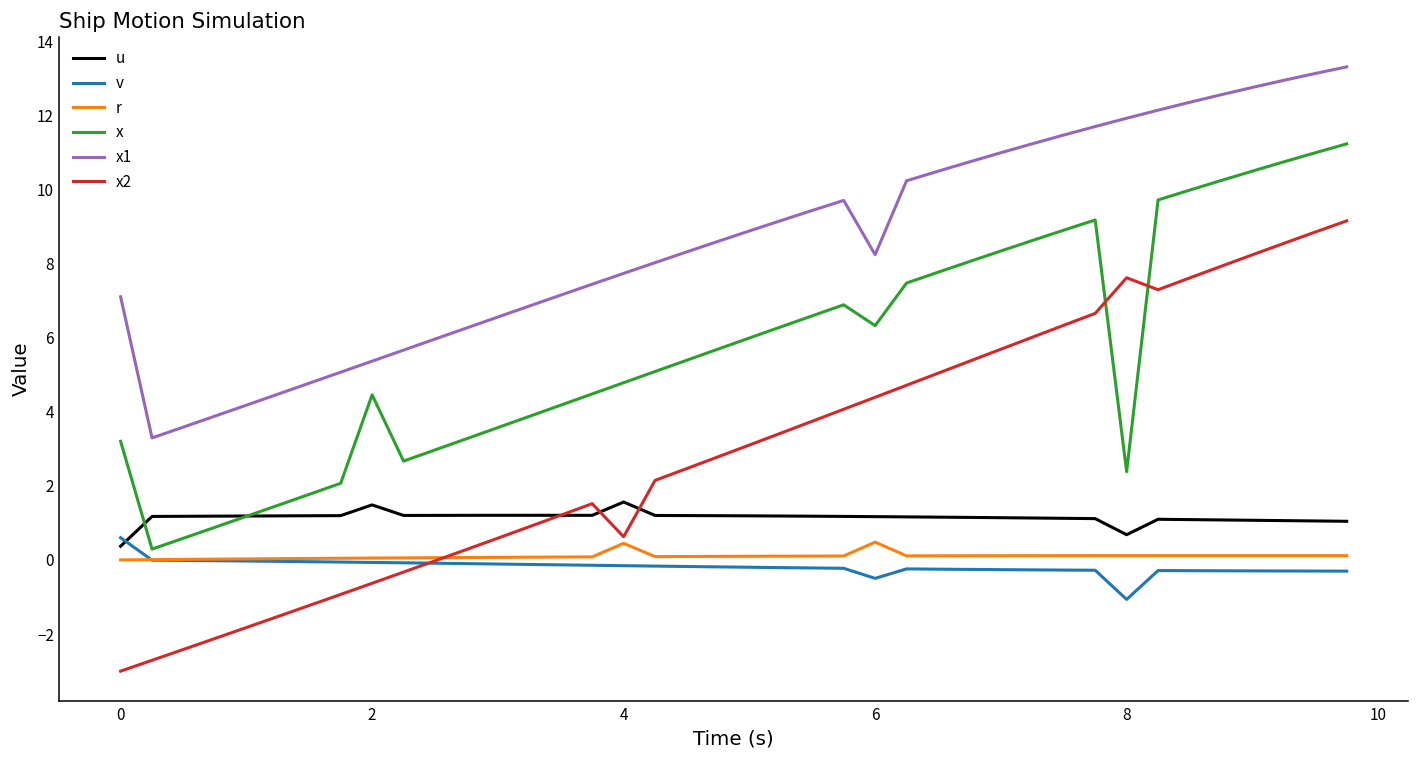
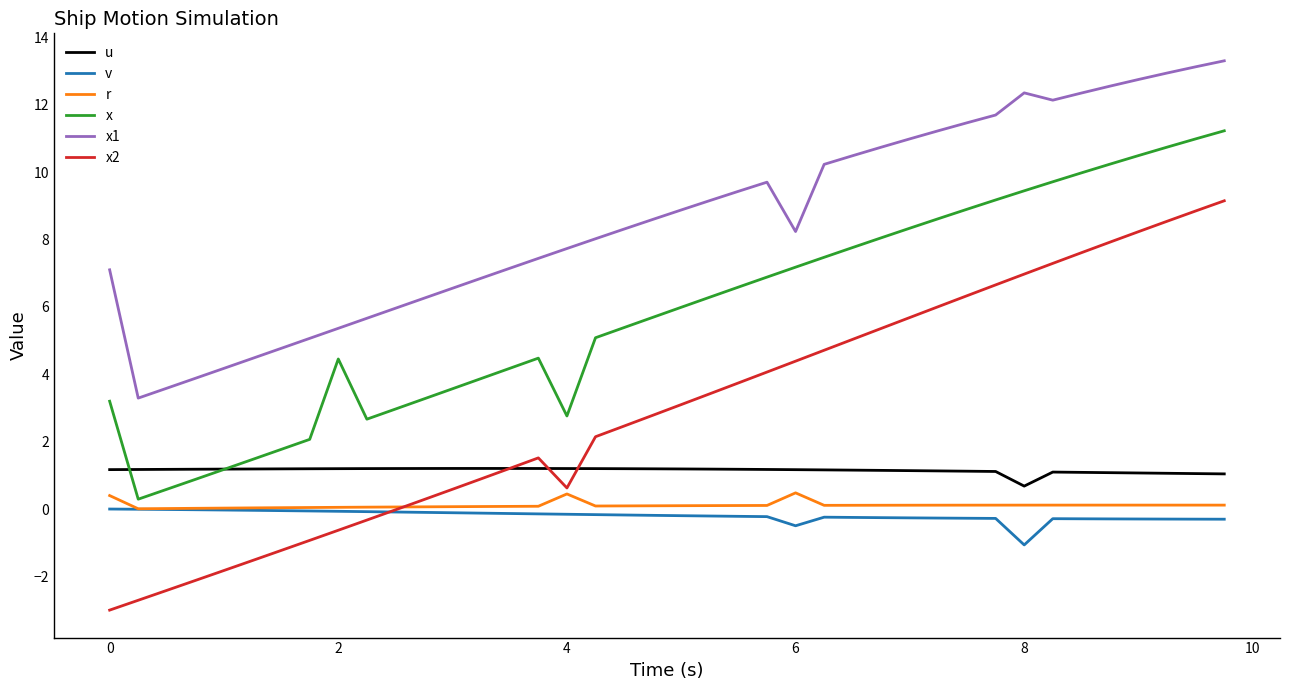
u, 0: 0.4 -> 1.2
v, 0: 0.6 -> 0.0
r, 0: 0.0 -> 0.4
u, 2: 1.5 -> 1.2
u, 4: 1.6 -> 1.2
x, 4: 4.8 -> 2.8
x, 6: 6.3 -> 7.2
x, 8: 2.4 -> 9.4
x1, 8: 11.9 -> 12.4
x2, 8: 7.6 -> 7.0
